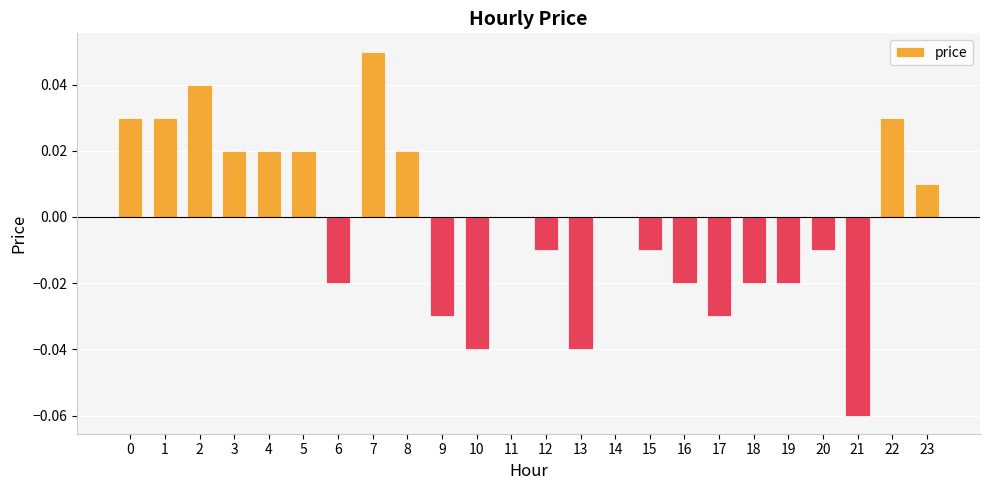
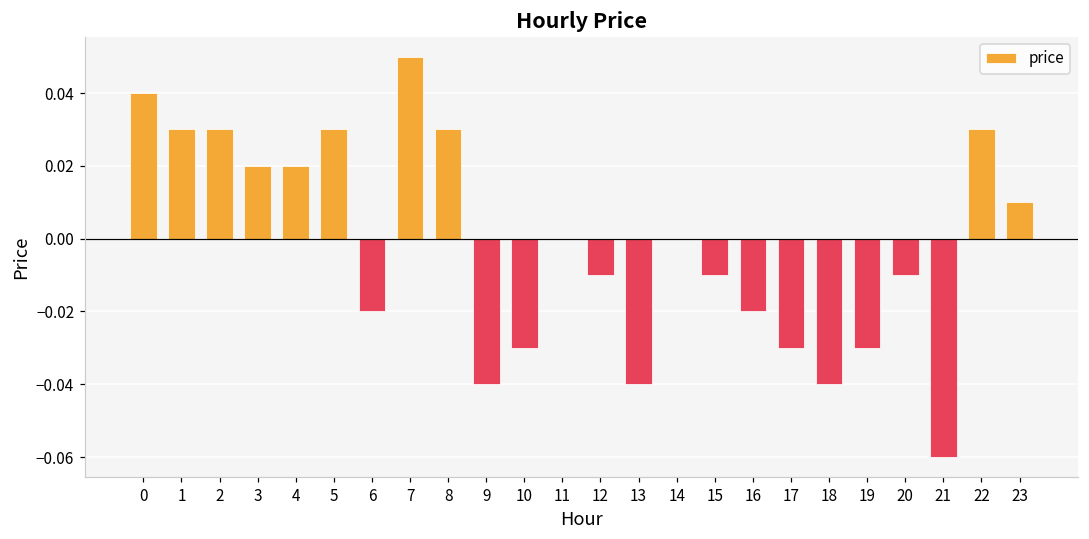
0: 0.03 -> 0.04
2: 0.04 -> 0.03
5: 0.02 -> 0.03
8: 0.02 -> 0.03
9: -0.03 -> -0.04
10: -0.04 -> -0.03
18: -0.02 -> -0.04
19: -0.02 -> -0.03
